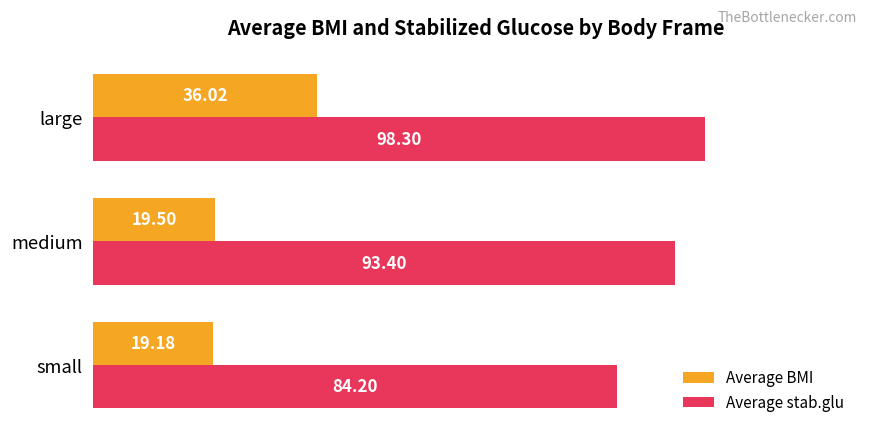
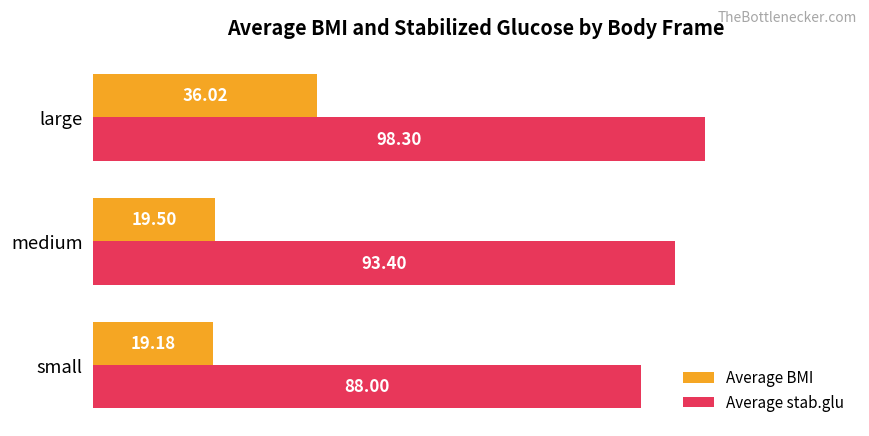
Average stab.glu, small: 84.20 -> 88.00
